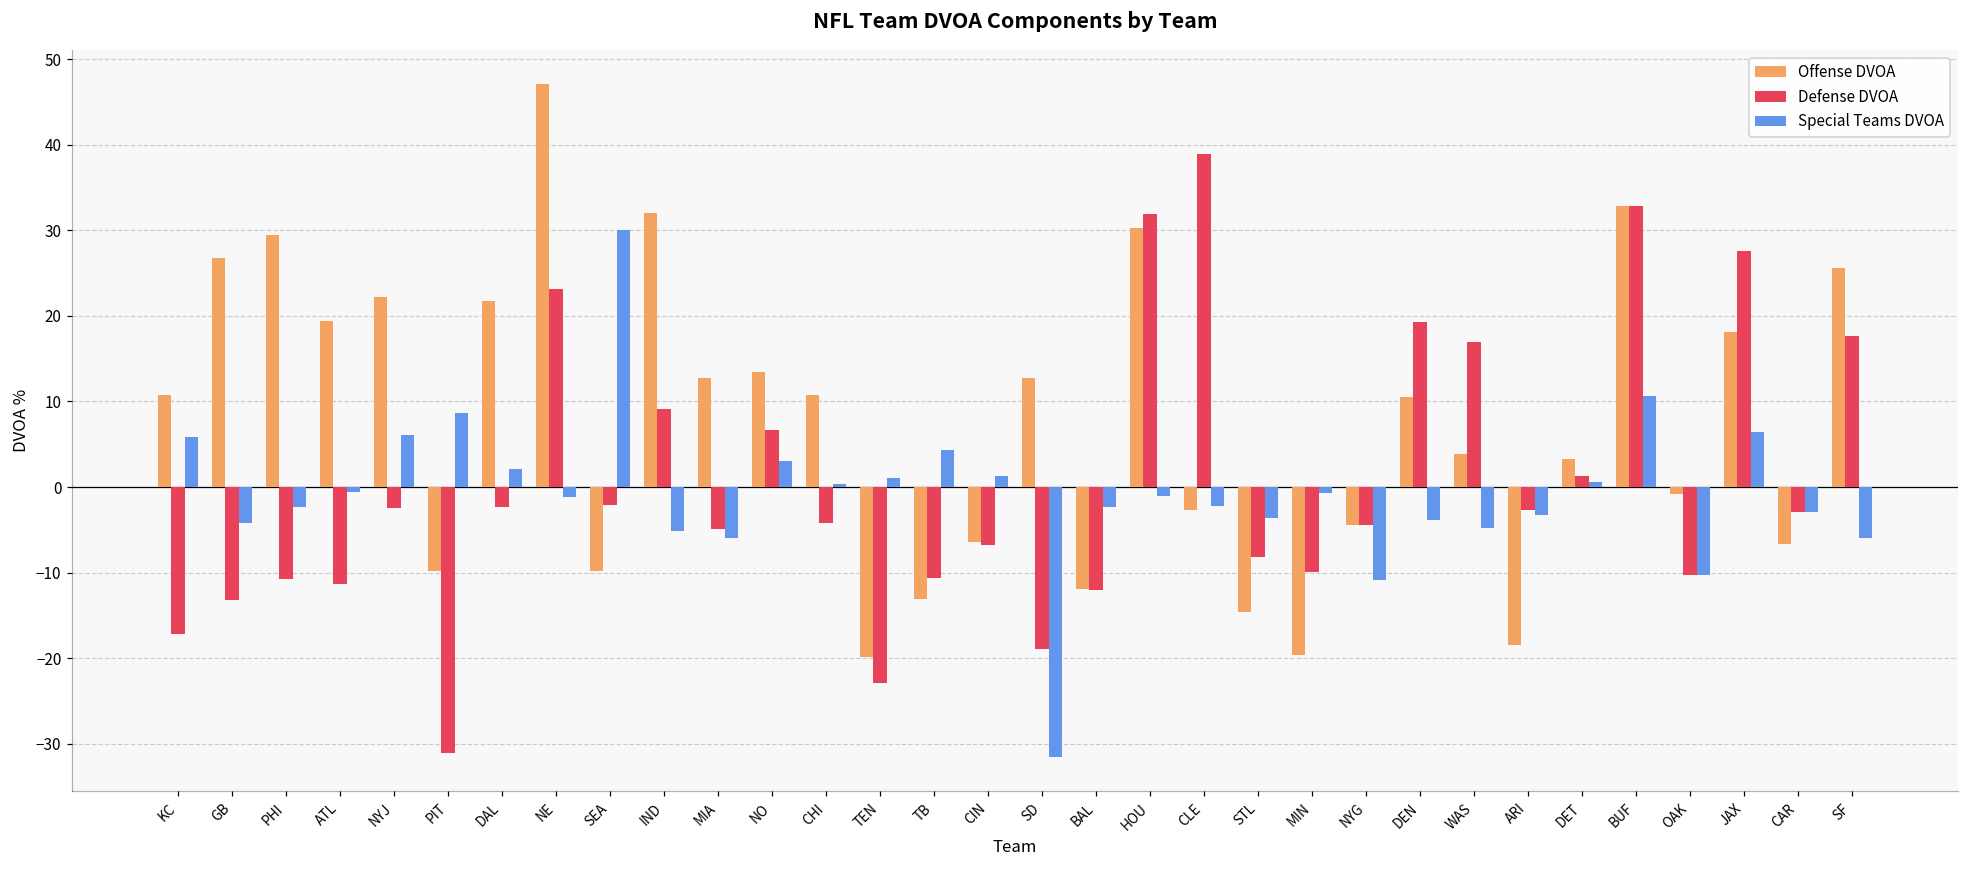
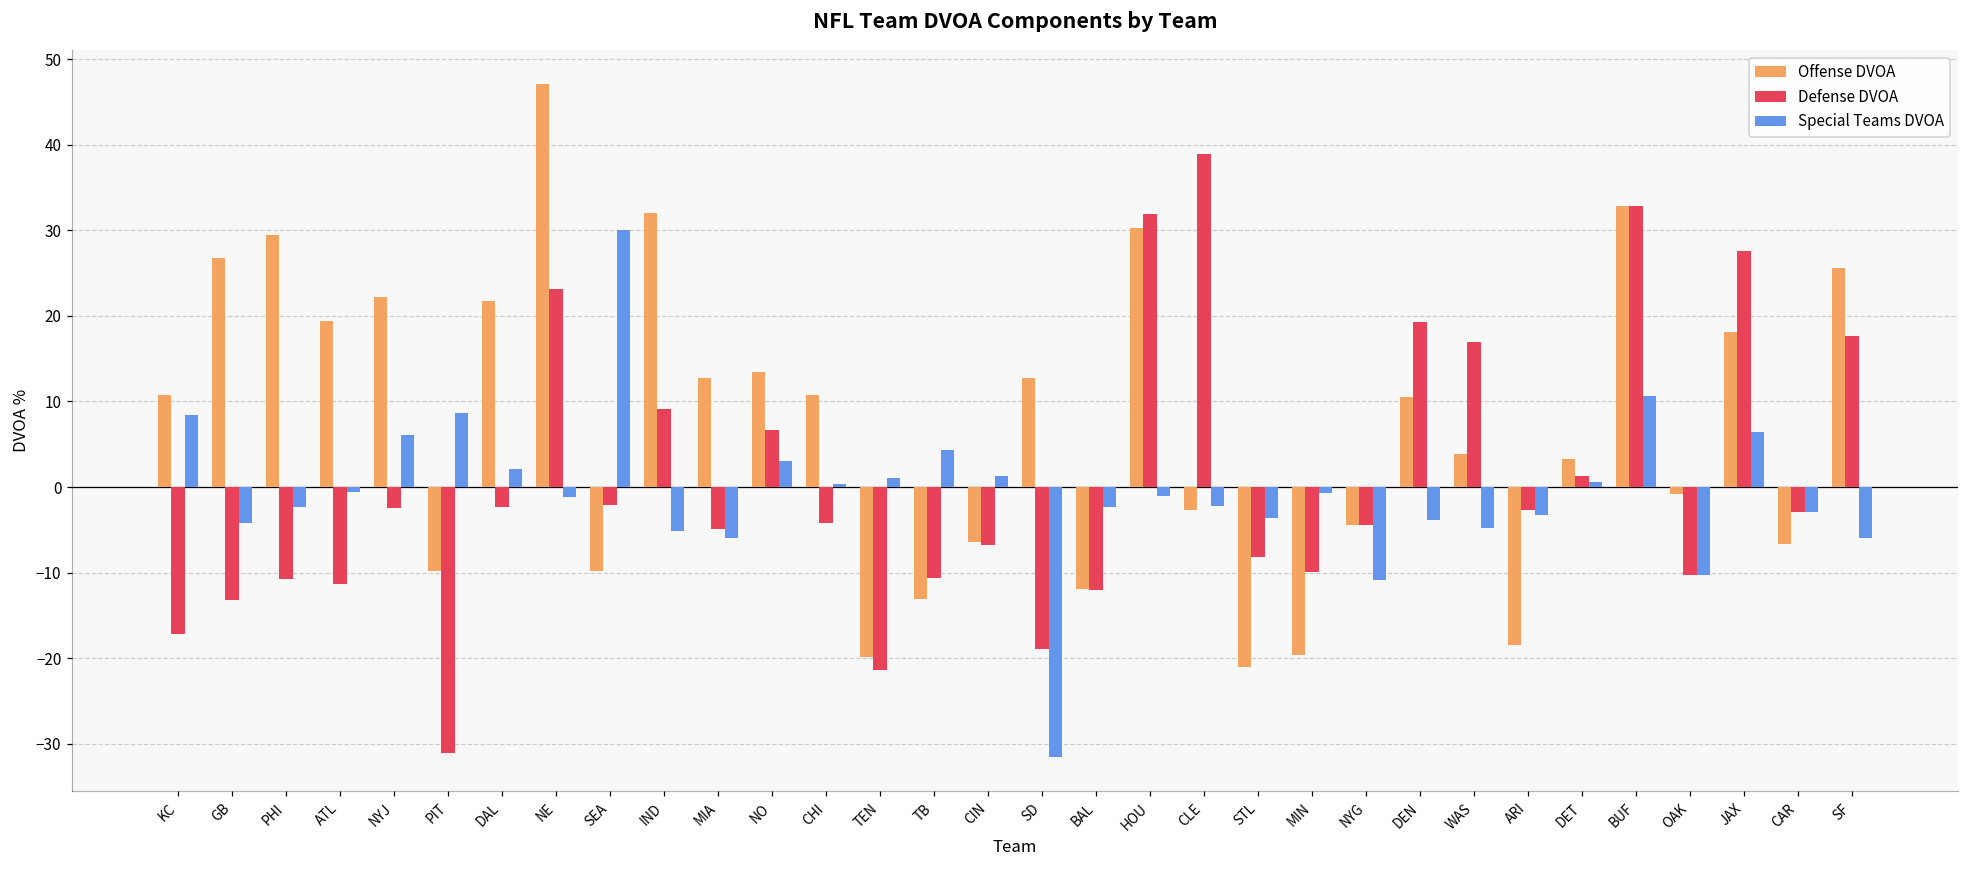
Special Teams DVOA, KC: 6 -> 8
Defense DVOA, TEN: -23 -> -21
Offense DVOA, STL: -15 -> -21
